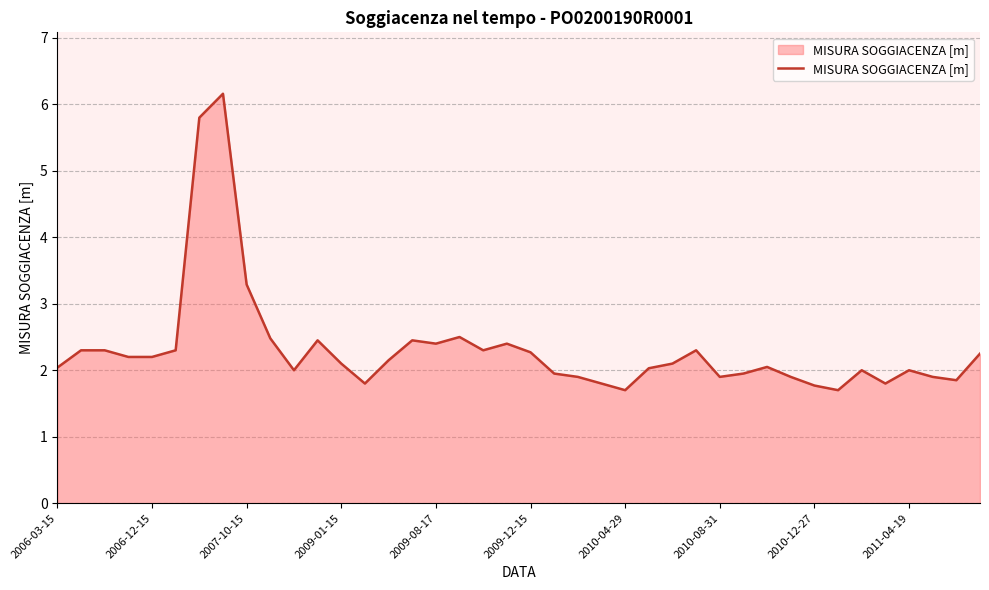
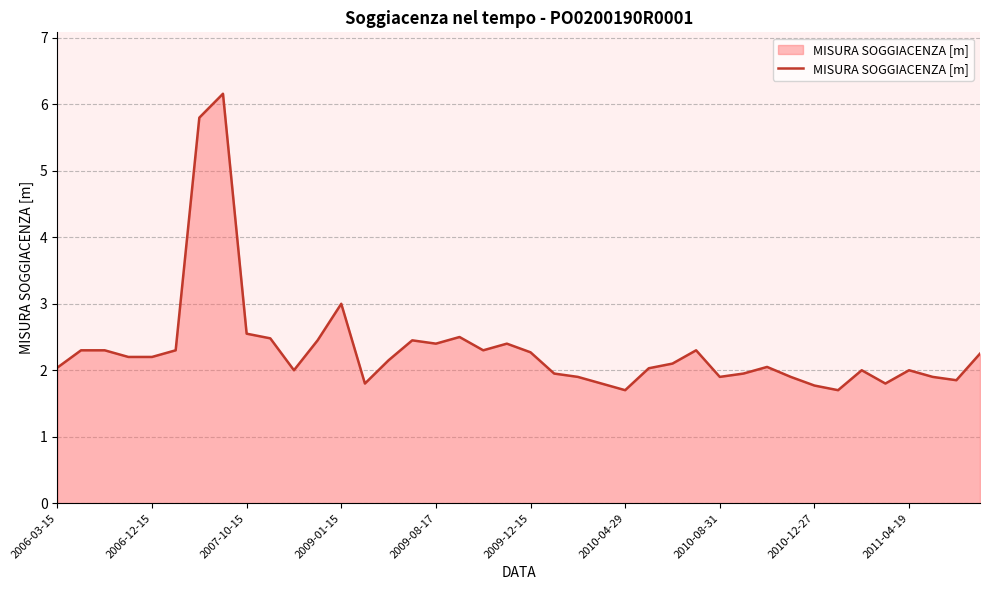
2007-10-15: 3.3 -> 2.6
2009-01-15: 2.1 -> 3.0
